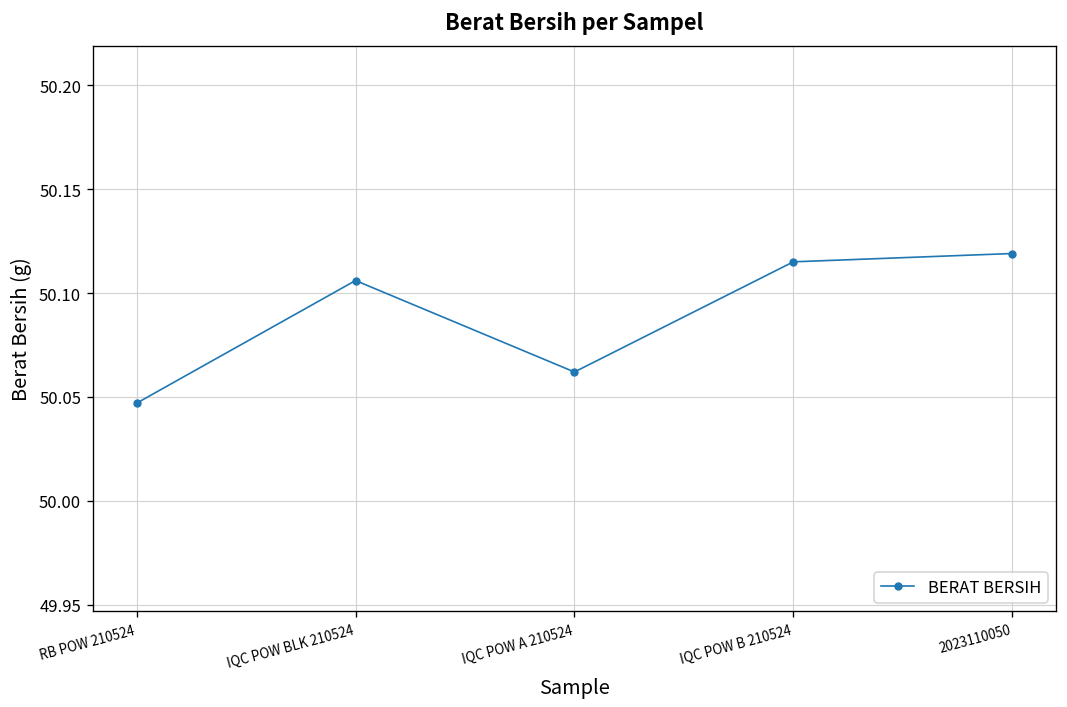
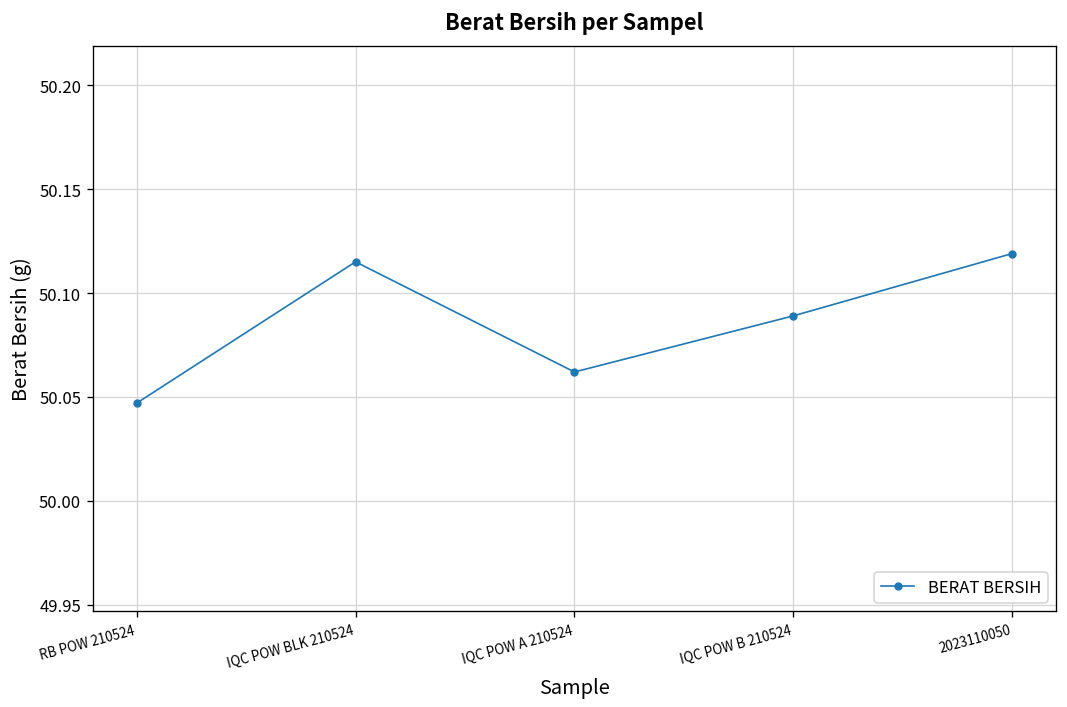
IQC POW BLK 210524: 50.106 -> 50.115
IQC POW B 210524: 50.115 -> 50.089
